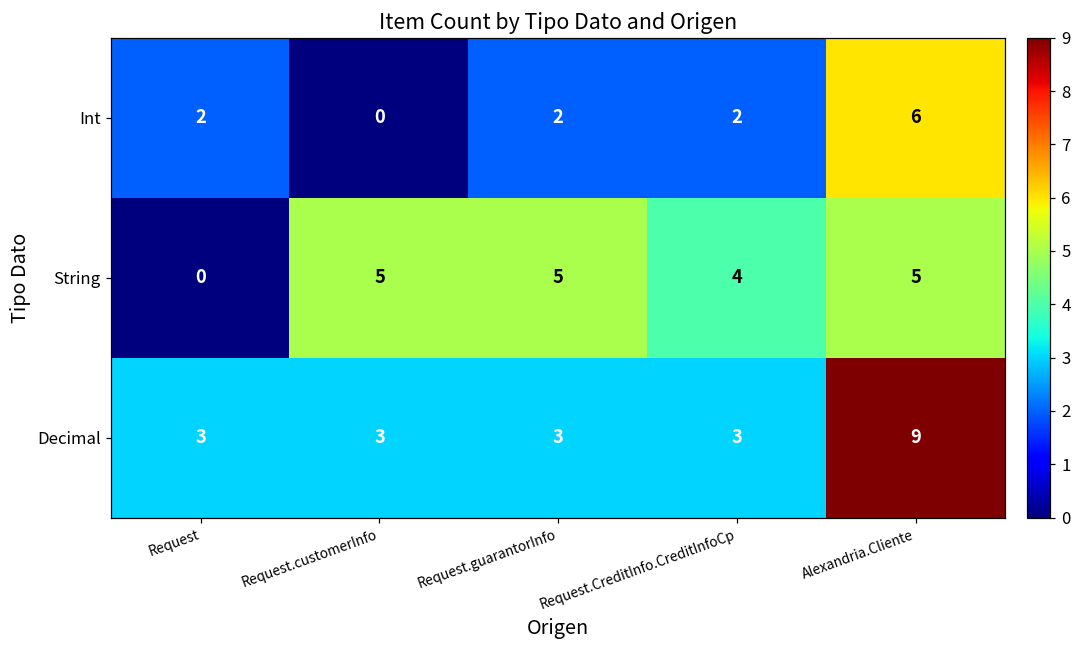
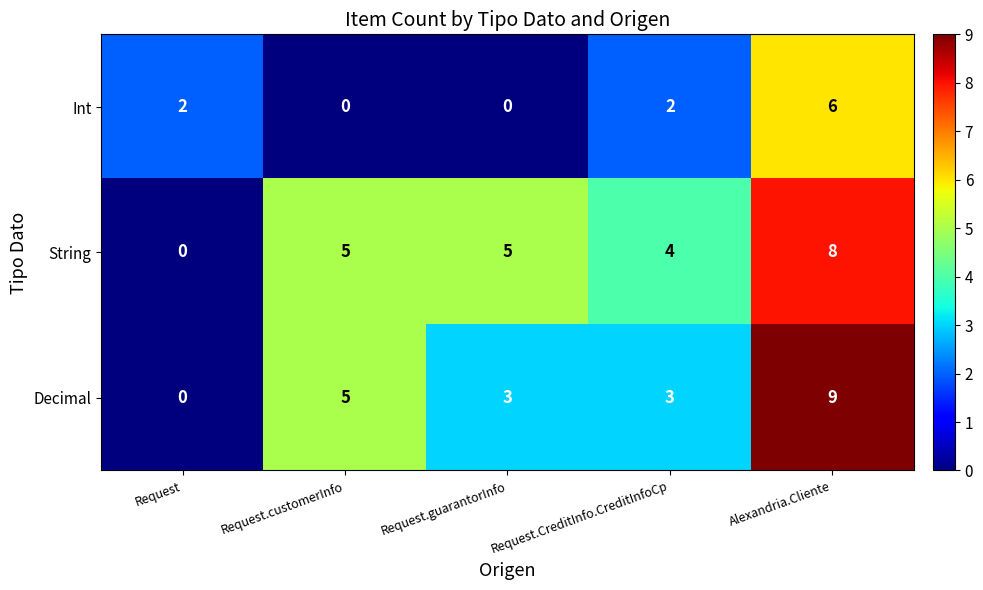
Int, Request.guarantorInfo: 2 -> 0
String, Alexandria.Cliente: 5 -> 8
Decimal, Request: 3 -> 0
Decimal, Request.customerInfo: 3 -> 5
